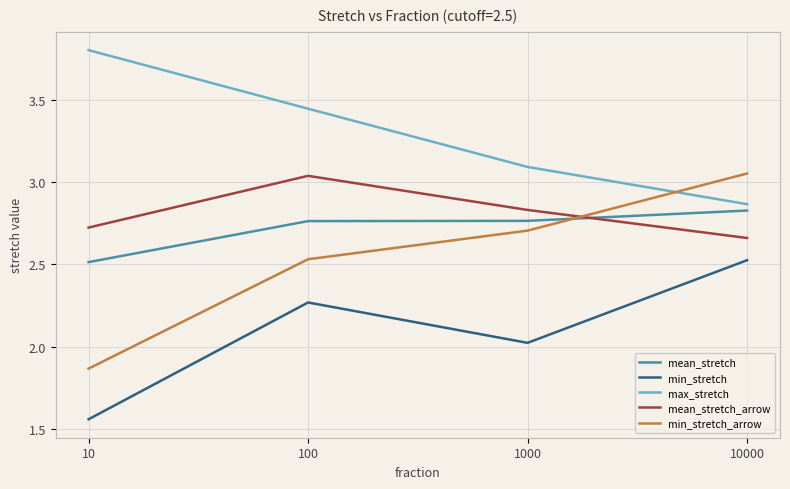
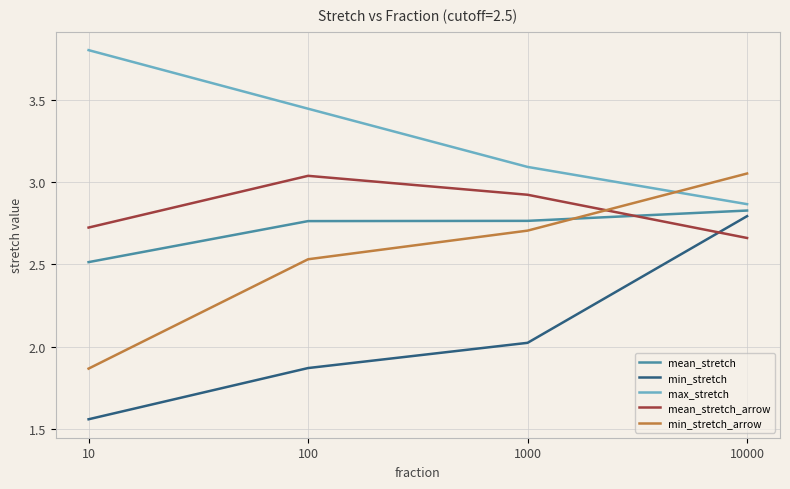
min_stretch, 100: 2.27 -> 1.87
mean_stretch_arrow, 1000: 2.83 -> 2.92
min_stretch, 10000: 2.53 -> 2.79
